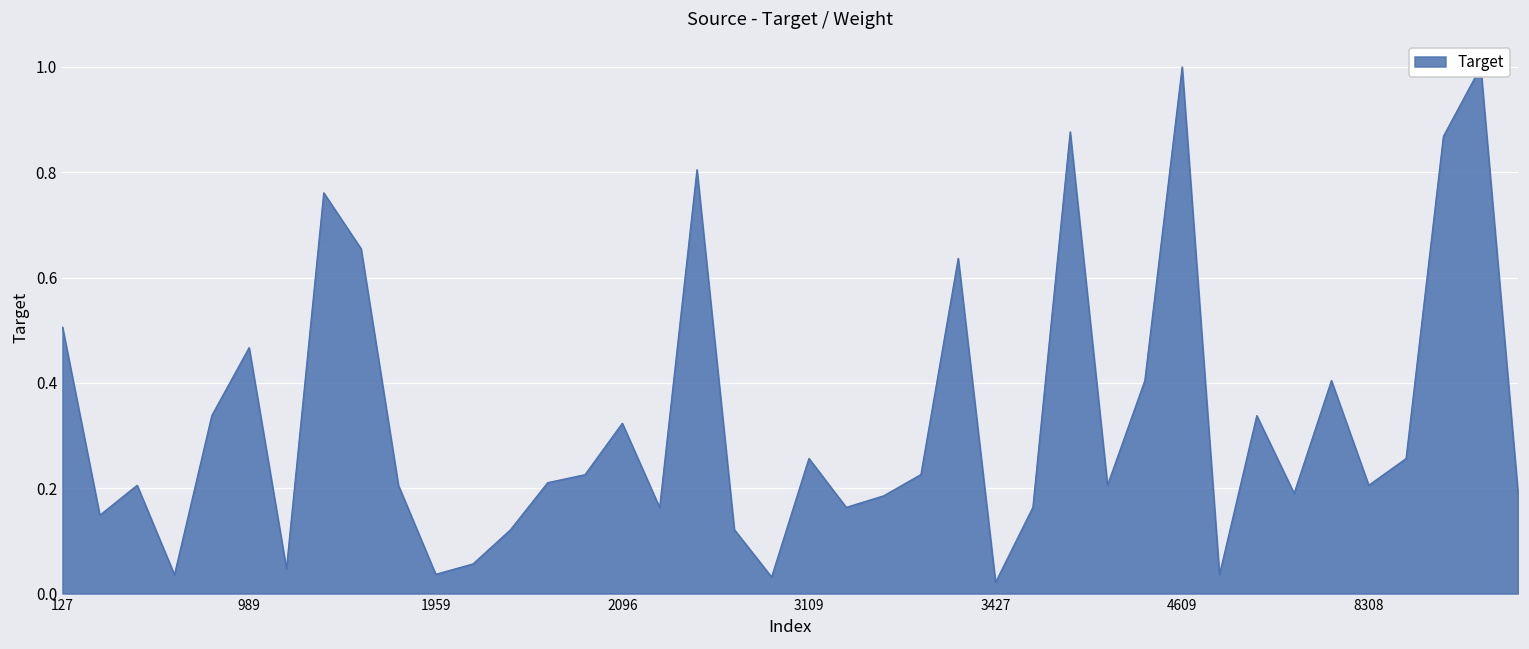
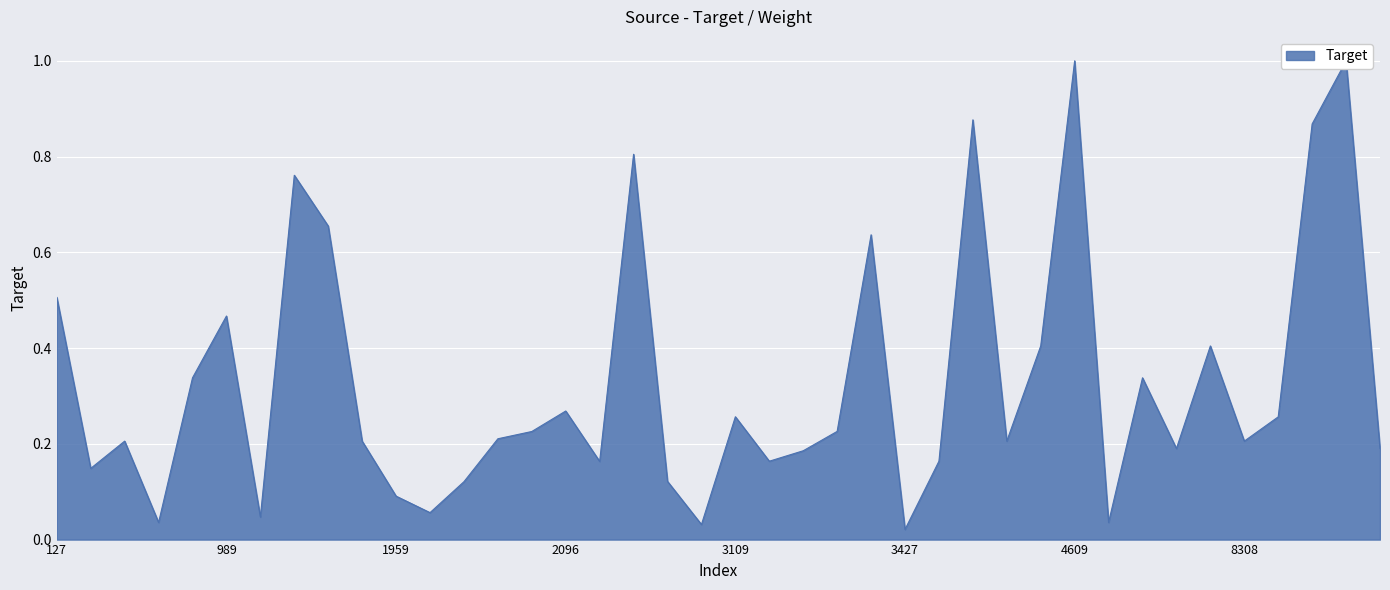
1959: 0.04 -> 0.09
2096: 0.32 -> 0.27
